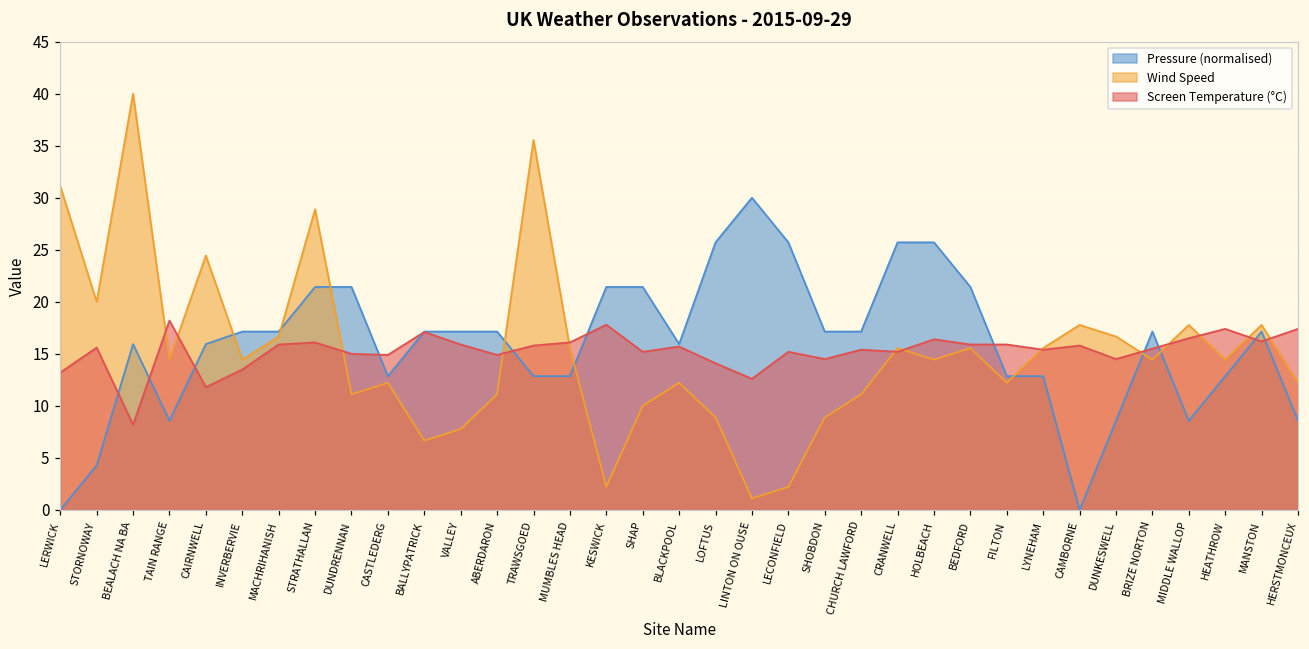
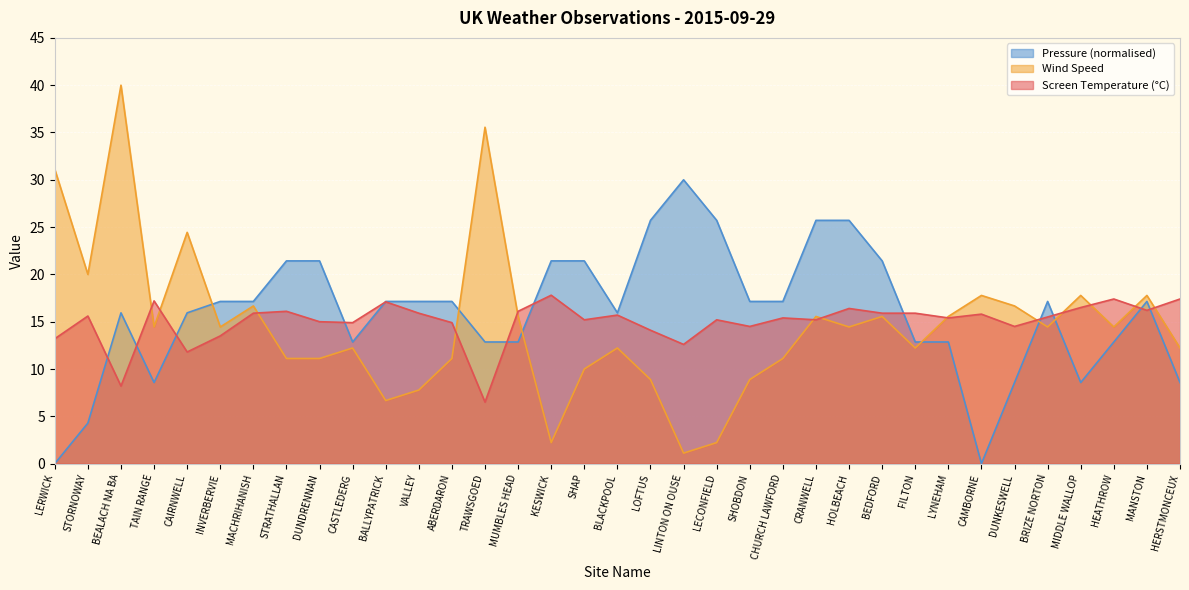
Screen Temperature (°C), TAIN RANGE: 18 -> 17
Wind Speed, STRATHALLAN: 29 -> 11
Screen Temperature (°C), TRAWSGOED: 16 -> 7
